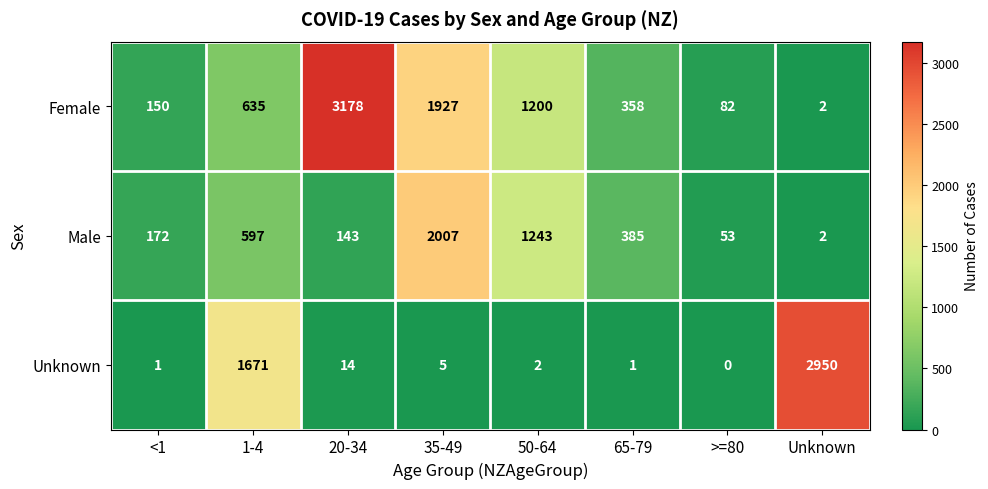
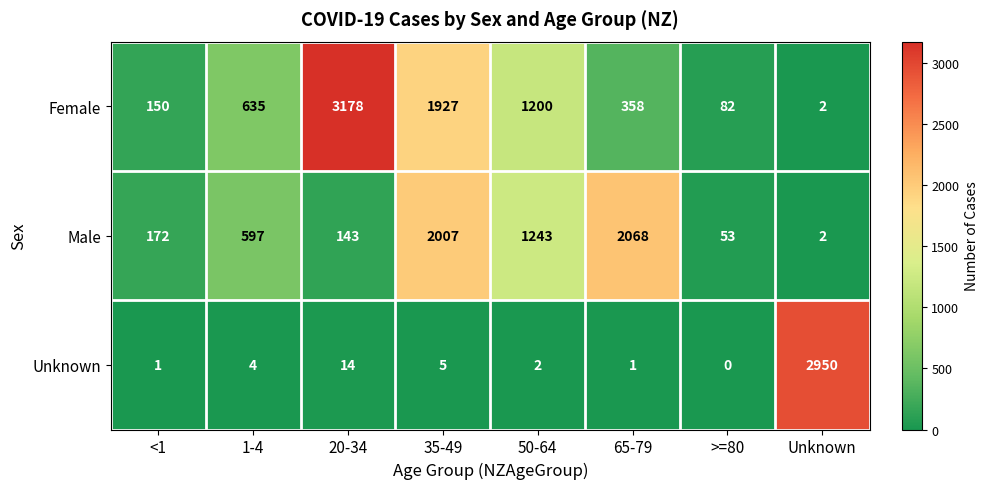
Male, 65-79: 385 -> 2068
Unknown, 1-4: 1671 -> 4
